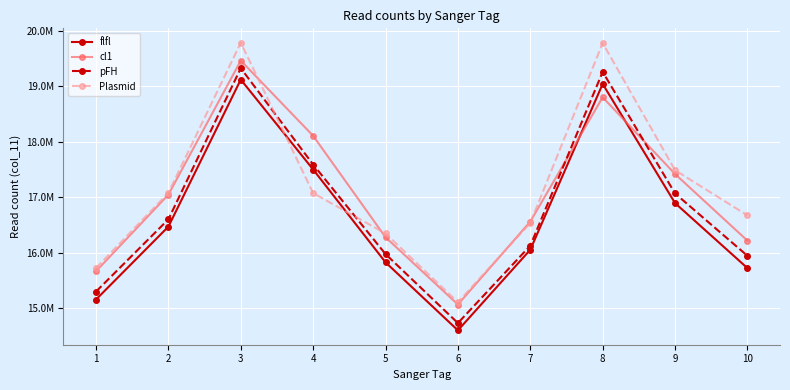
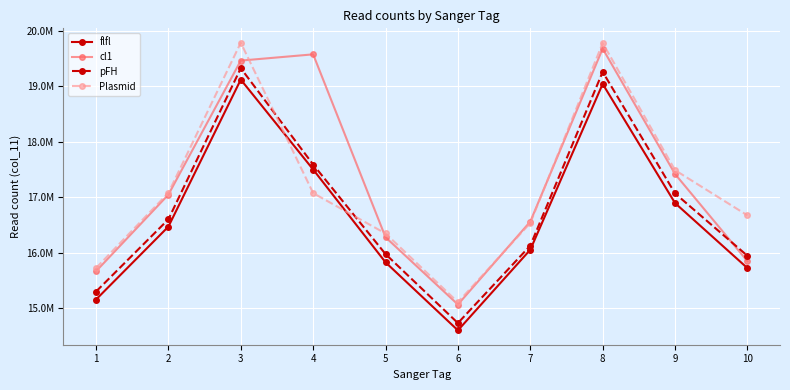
cl1, 4: 18100000 -> 19600000
cl1, 8: 18800000 -> 19700000
cl1, 10: 16200000 -> 15800000
